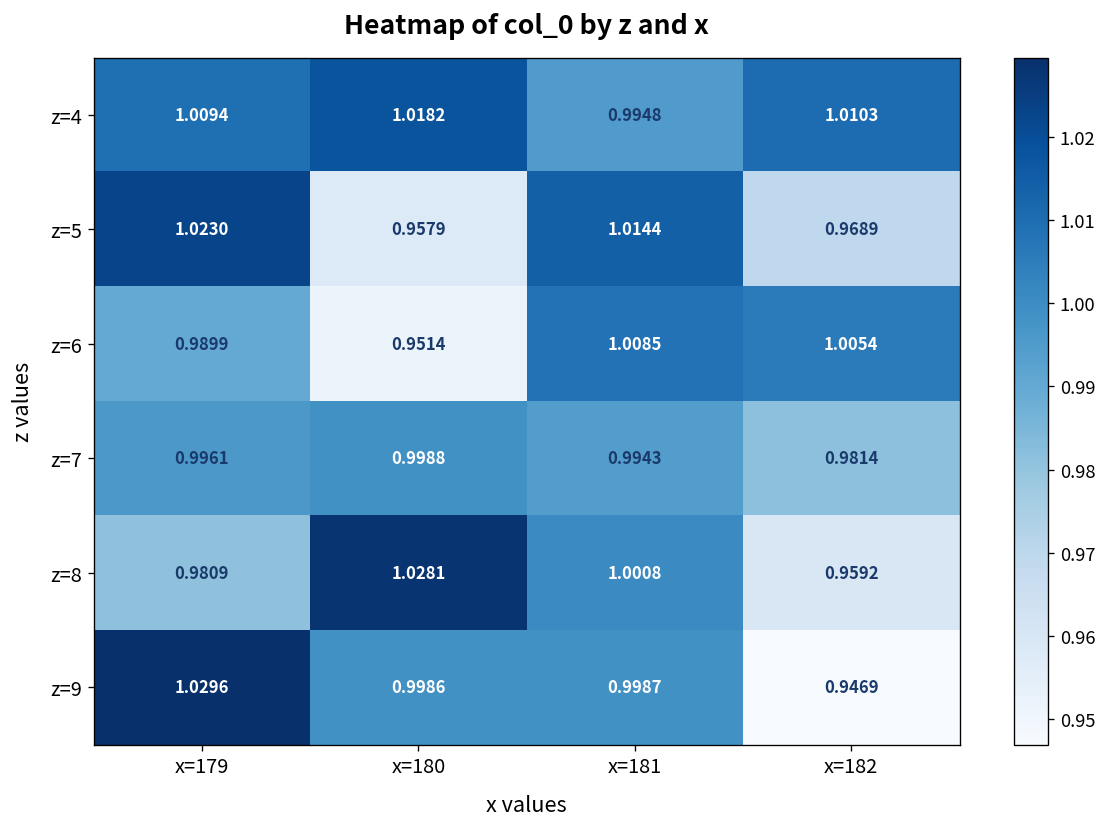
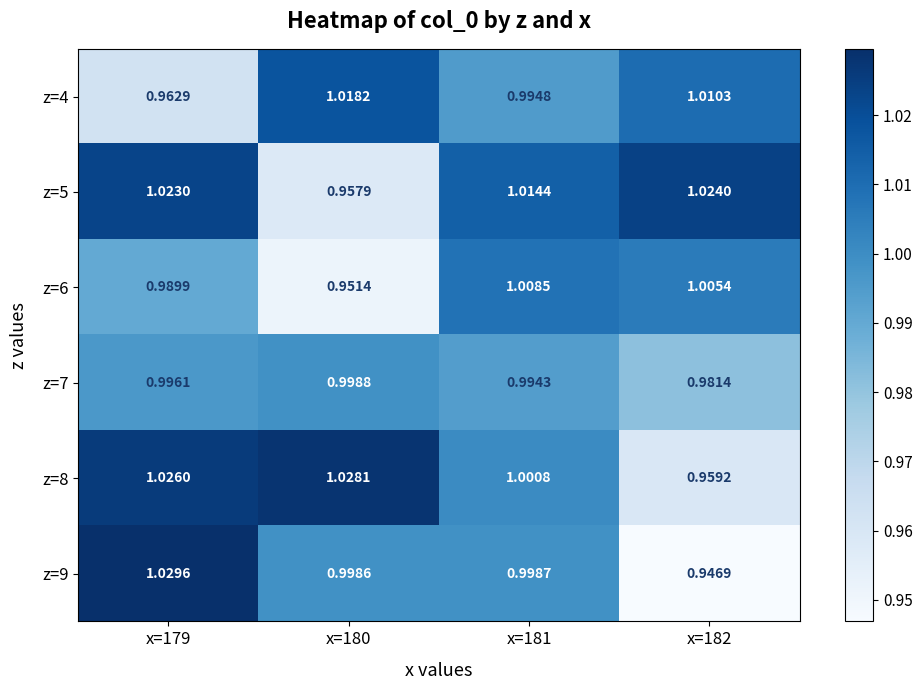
z=4, x=179: 1.0094 -> 0.9629
z=5, x=182: 0.9689 -> 1.0240
z=8, x=179: 0.9809 -> 1.0260
